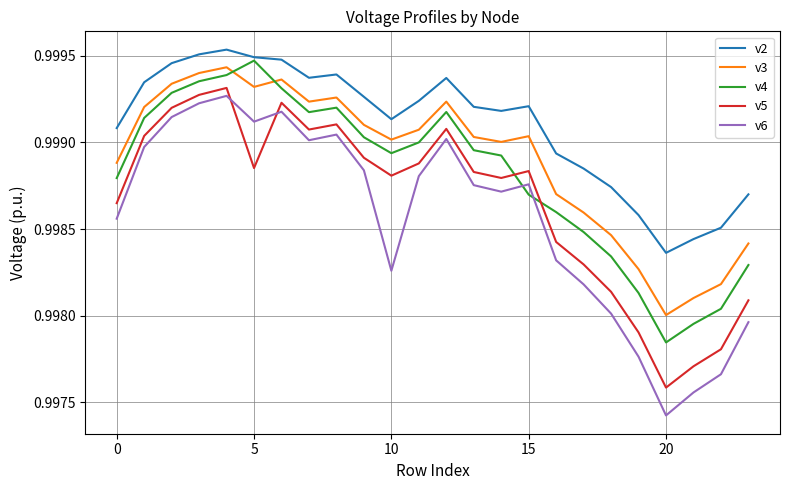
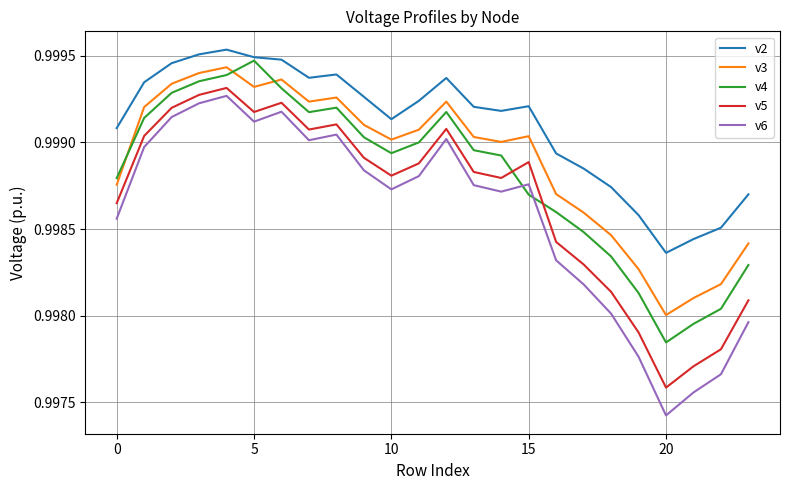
v3, 0: 0.99888 -> 0.99876
v5, 5: 0.99885 -> 0.99918
v6, 10: 0.99826 -> 0.99873
v5, 15: 0.99883 -> 0.99889
